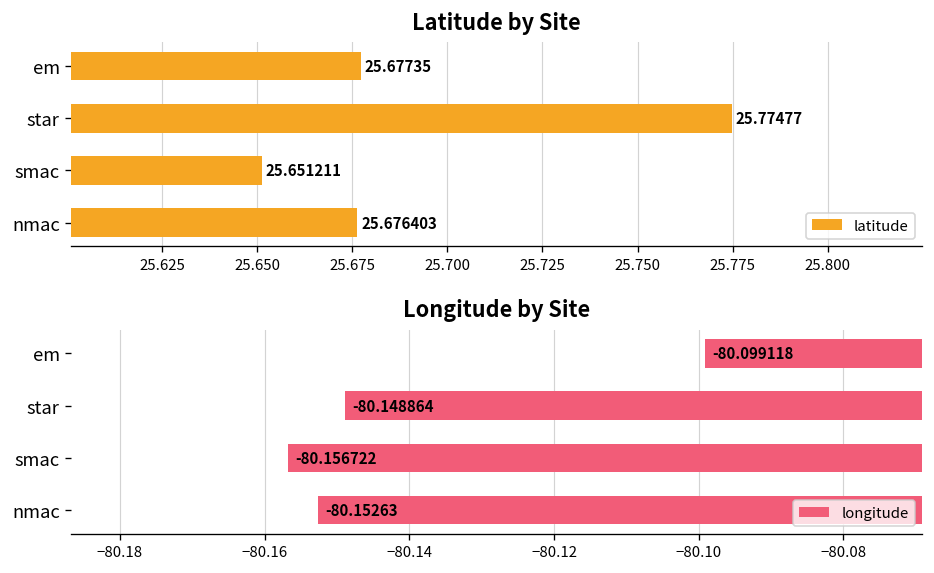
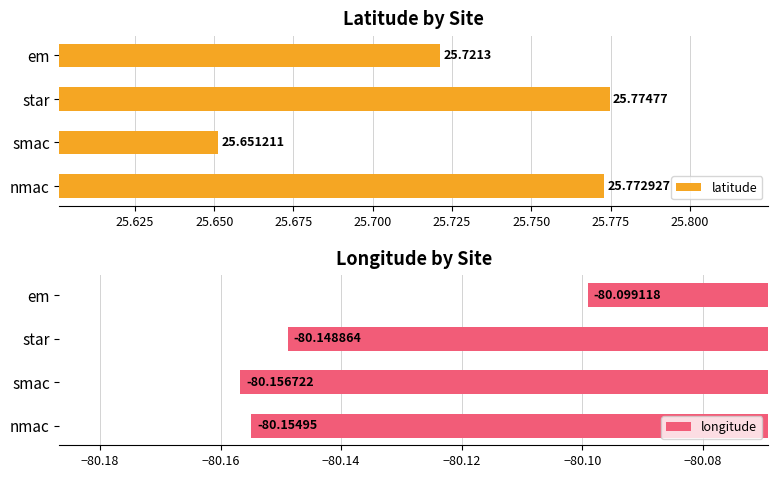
Latitude by Site, em: 25.67735 -> 25.7213
Latitude by Site, nmac: 25.676403 -> 25.772927
Longitude by Site, nmac: -80.15263 -> -80.15495
